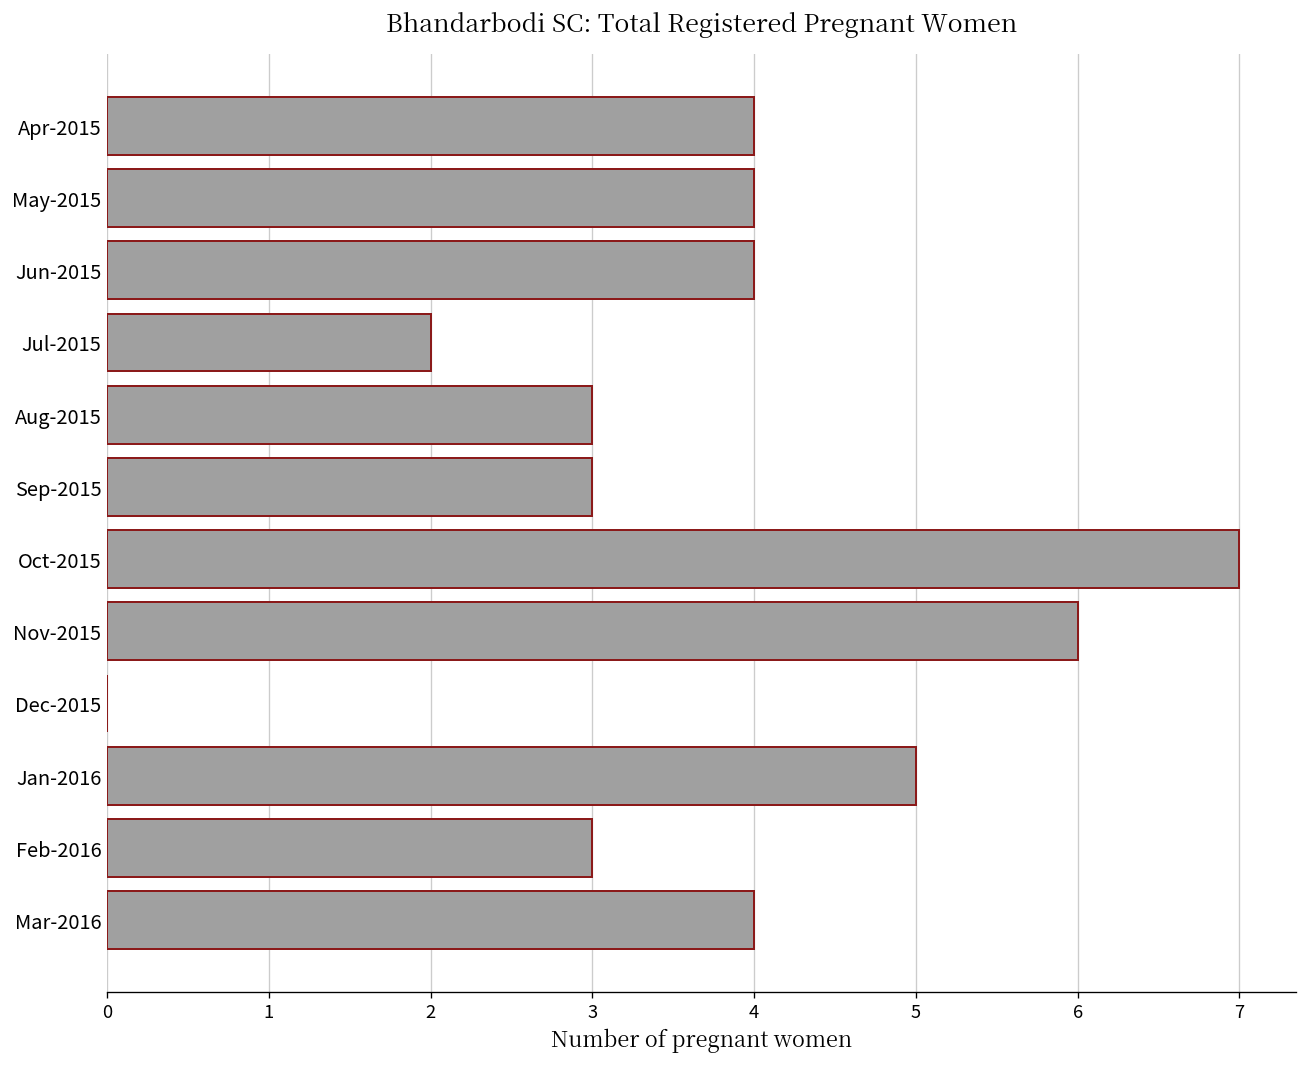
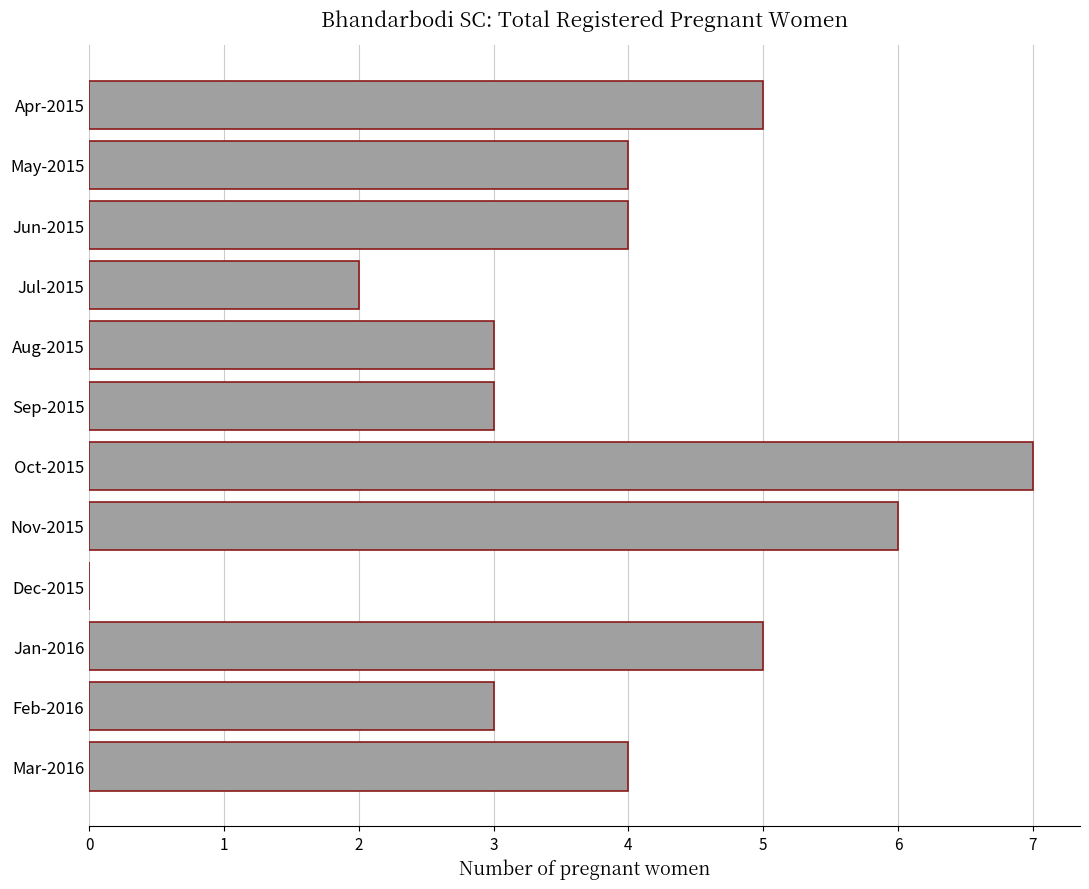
Apr-2015: 4 -> 5
